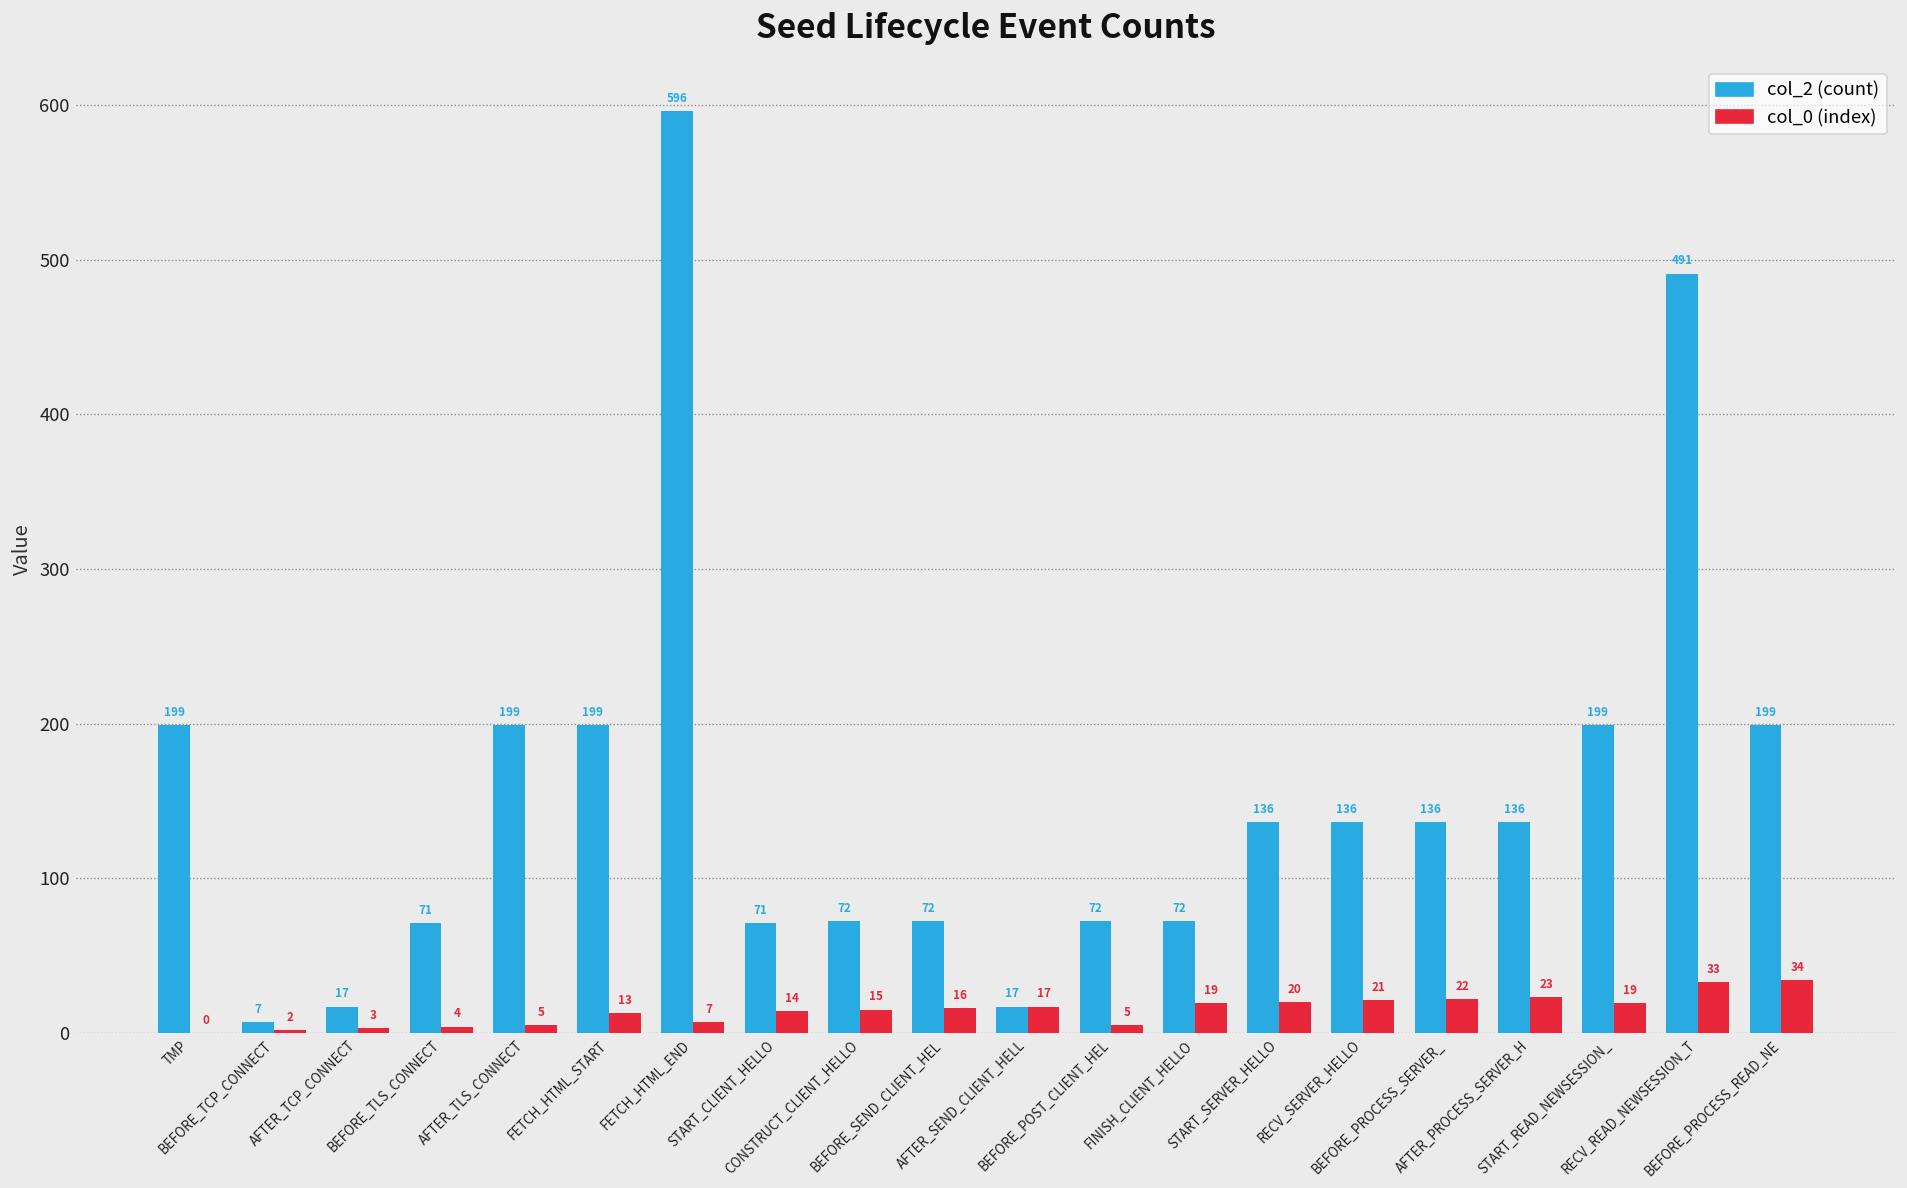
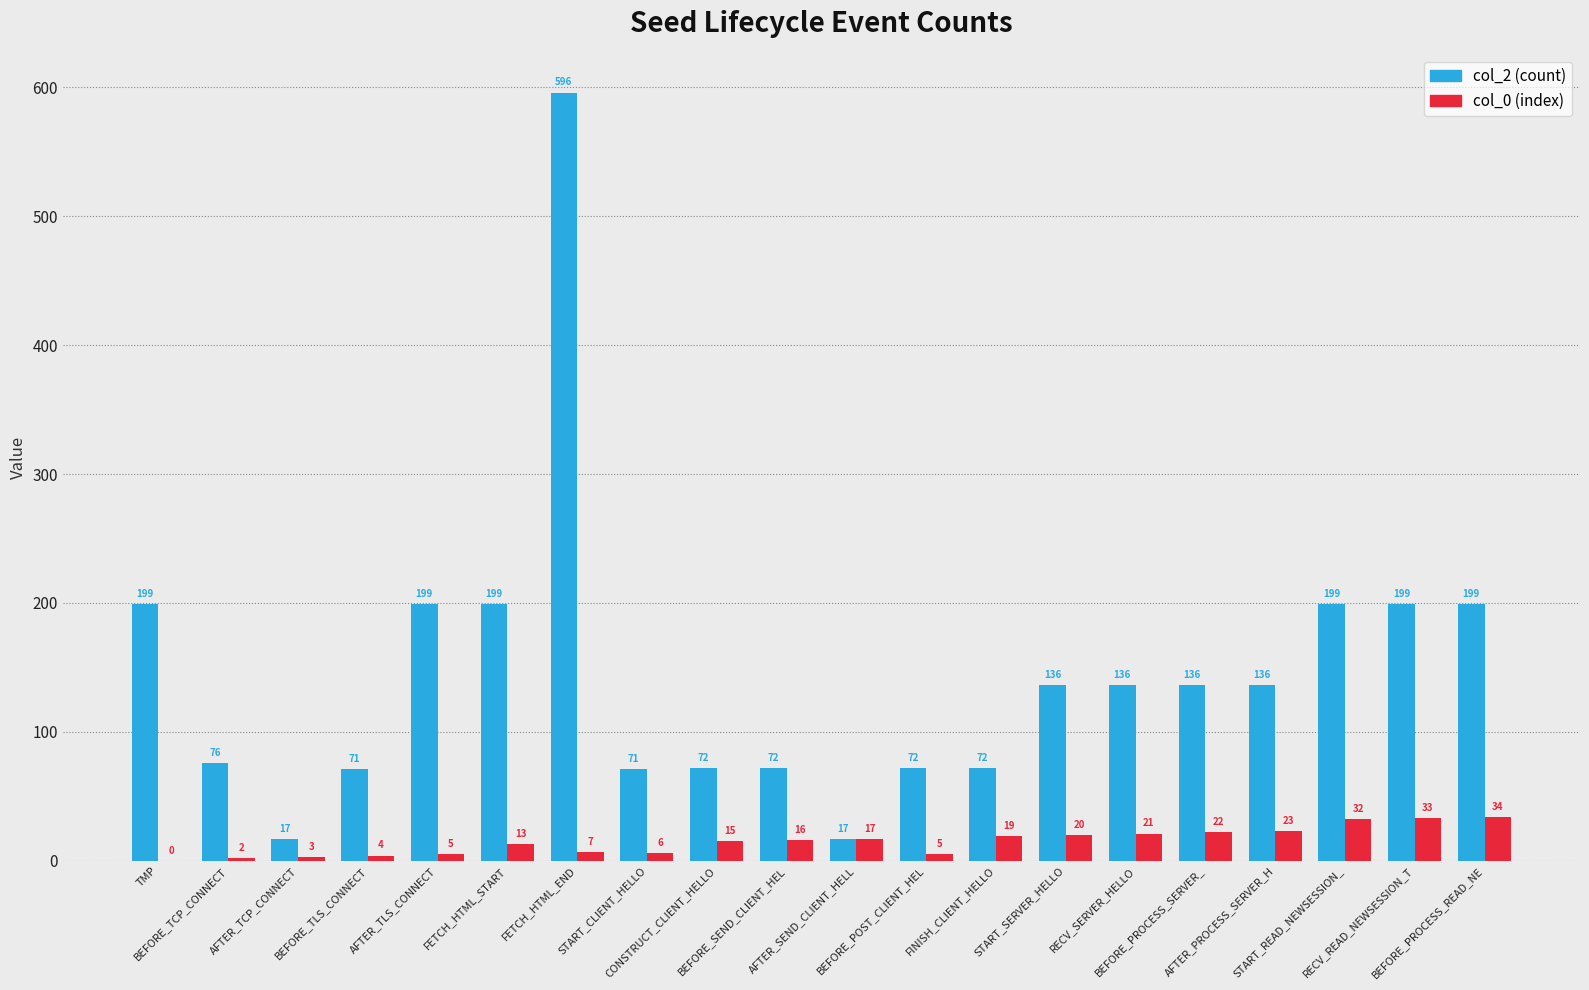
col_2 (count), BEFORE_TCP_CONNECT: 7 -> 76
col_0 (index), START_CLIENT_HELLO: 14 -> 6
col_0 (index), START_READ_NEWSESSION_: 19 -> 32
col_2 (count), RECV_READ_NEWSESSION_T: 491 -> 199
